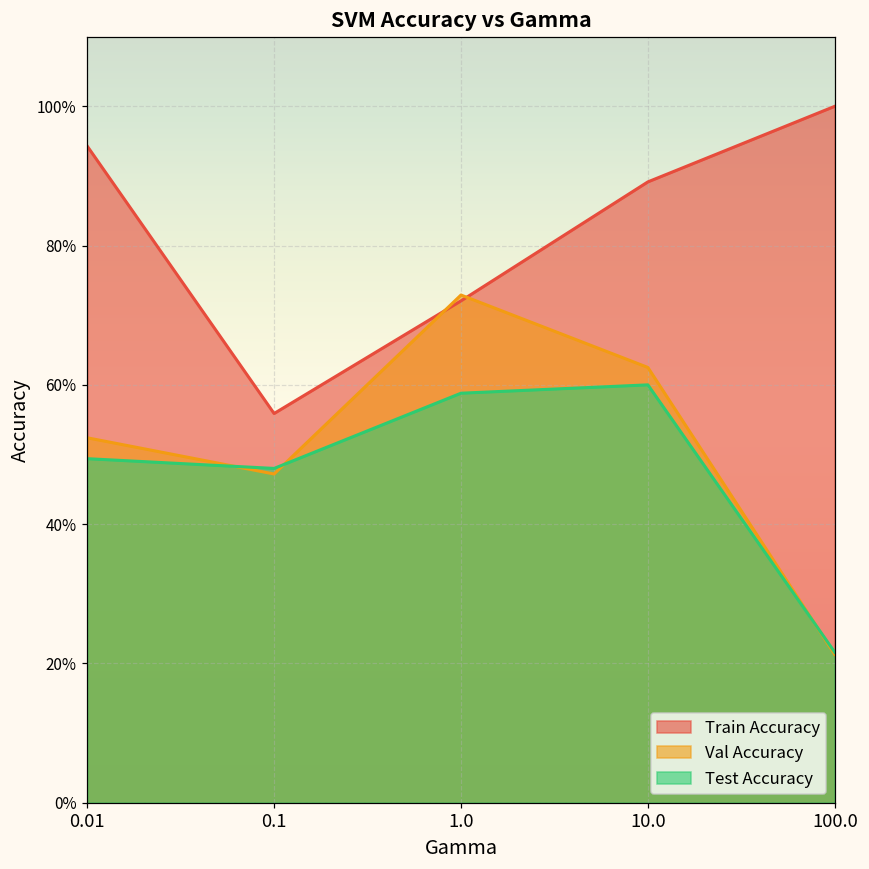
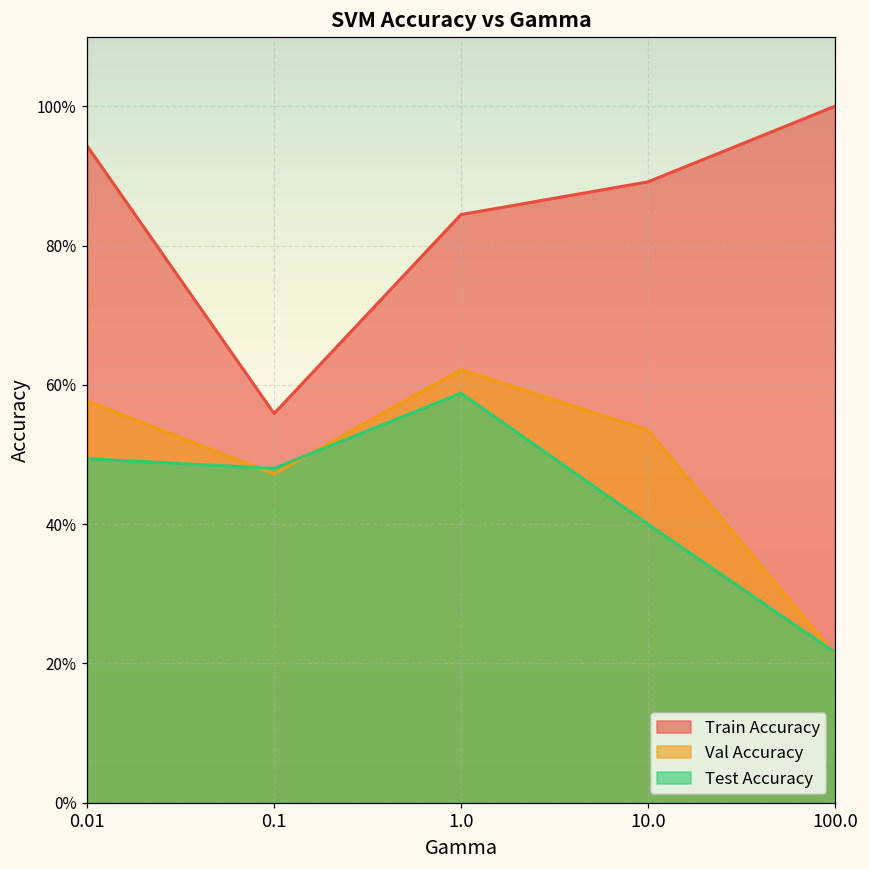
Val Accuracy, 0.01: 52% -> 58%
Train Accuracy, 1.0: 72% -> 84%
Val Accuracy, 1.0: 73% -> 62%
Val Accuracy, 10.0: 63% -> 54%
Test Accuracy, 10.0: 60% -> 40%
